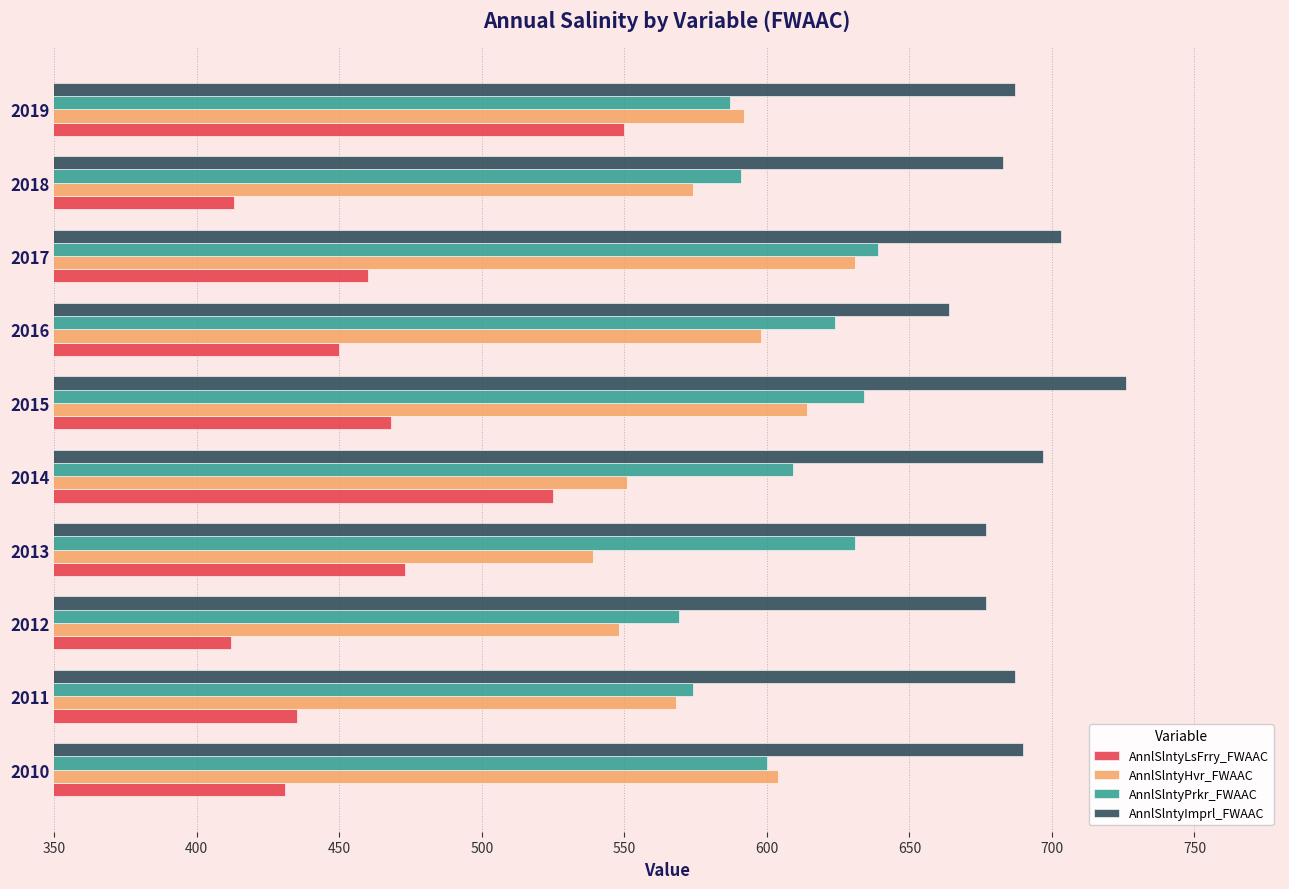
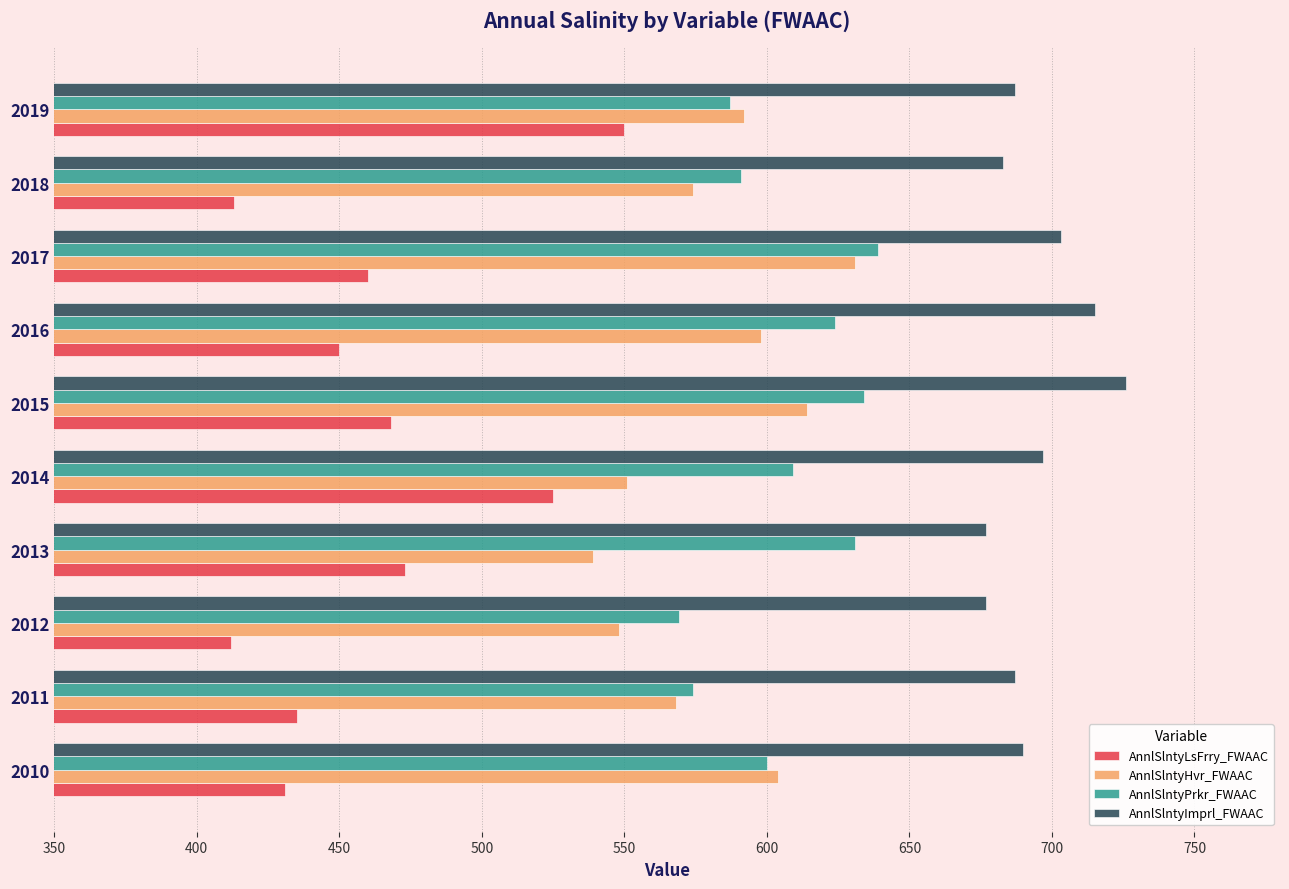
AnnlSlntyImprl_FWAAC, 2016: 664 -> 715
